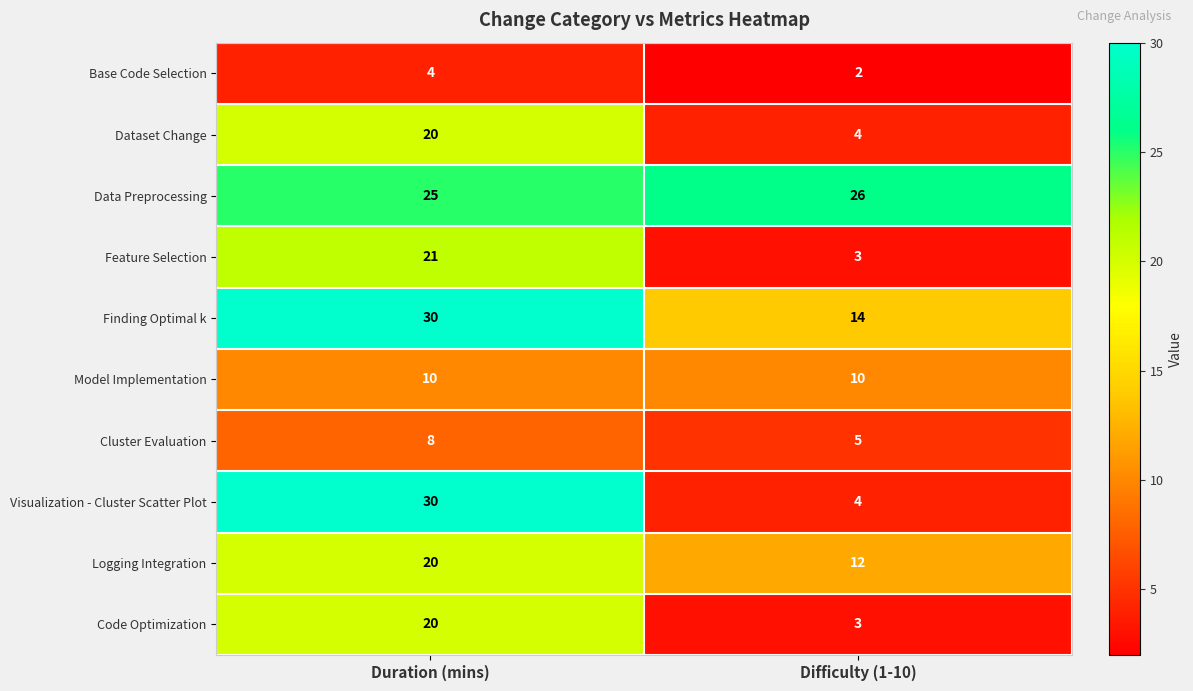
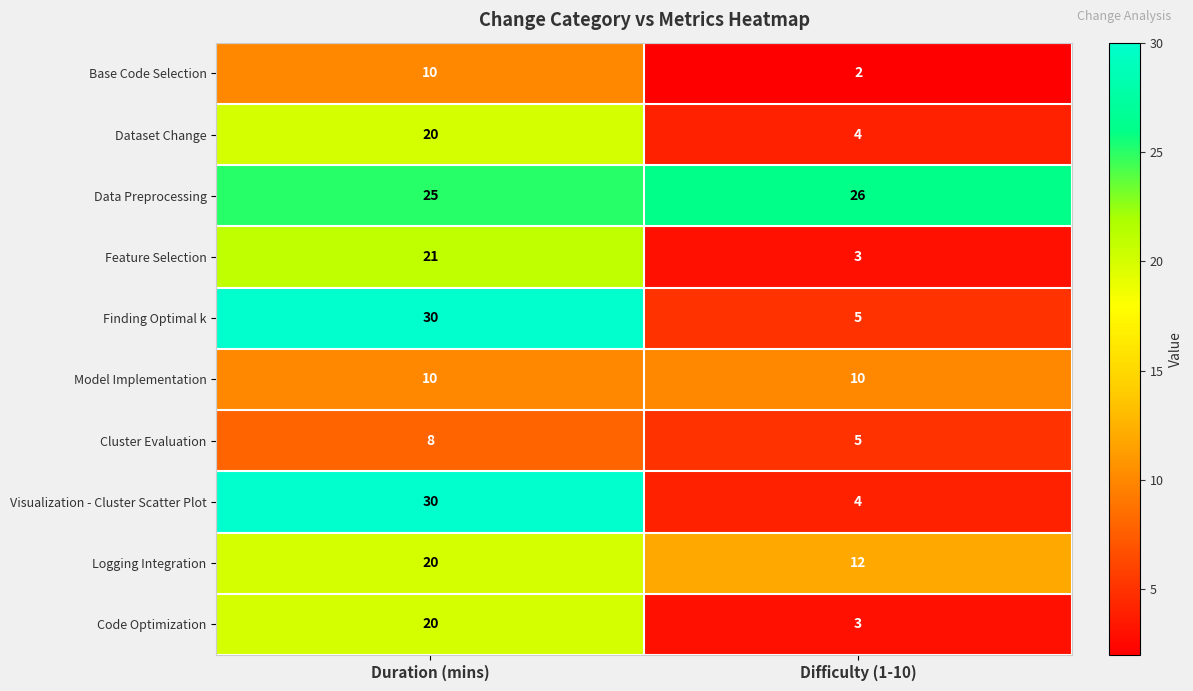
Base Code Selection, Duration (mins): 4 -> 10
Finding Optimal k, Difficulty (1-10): 14 -> 5
